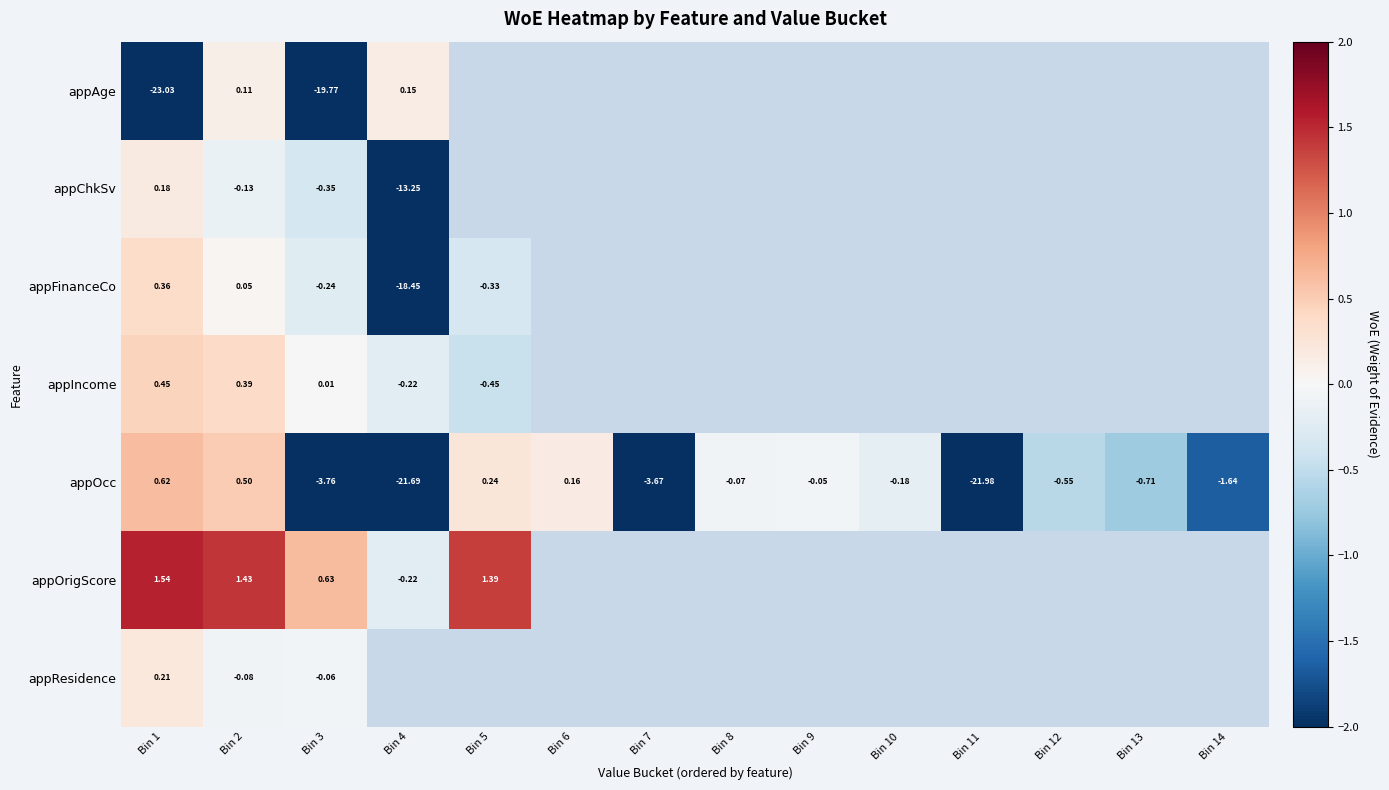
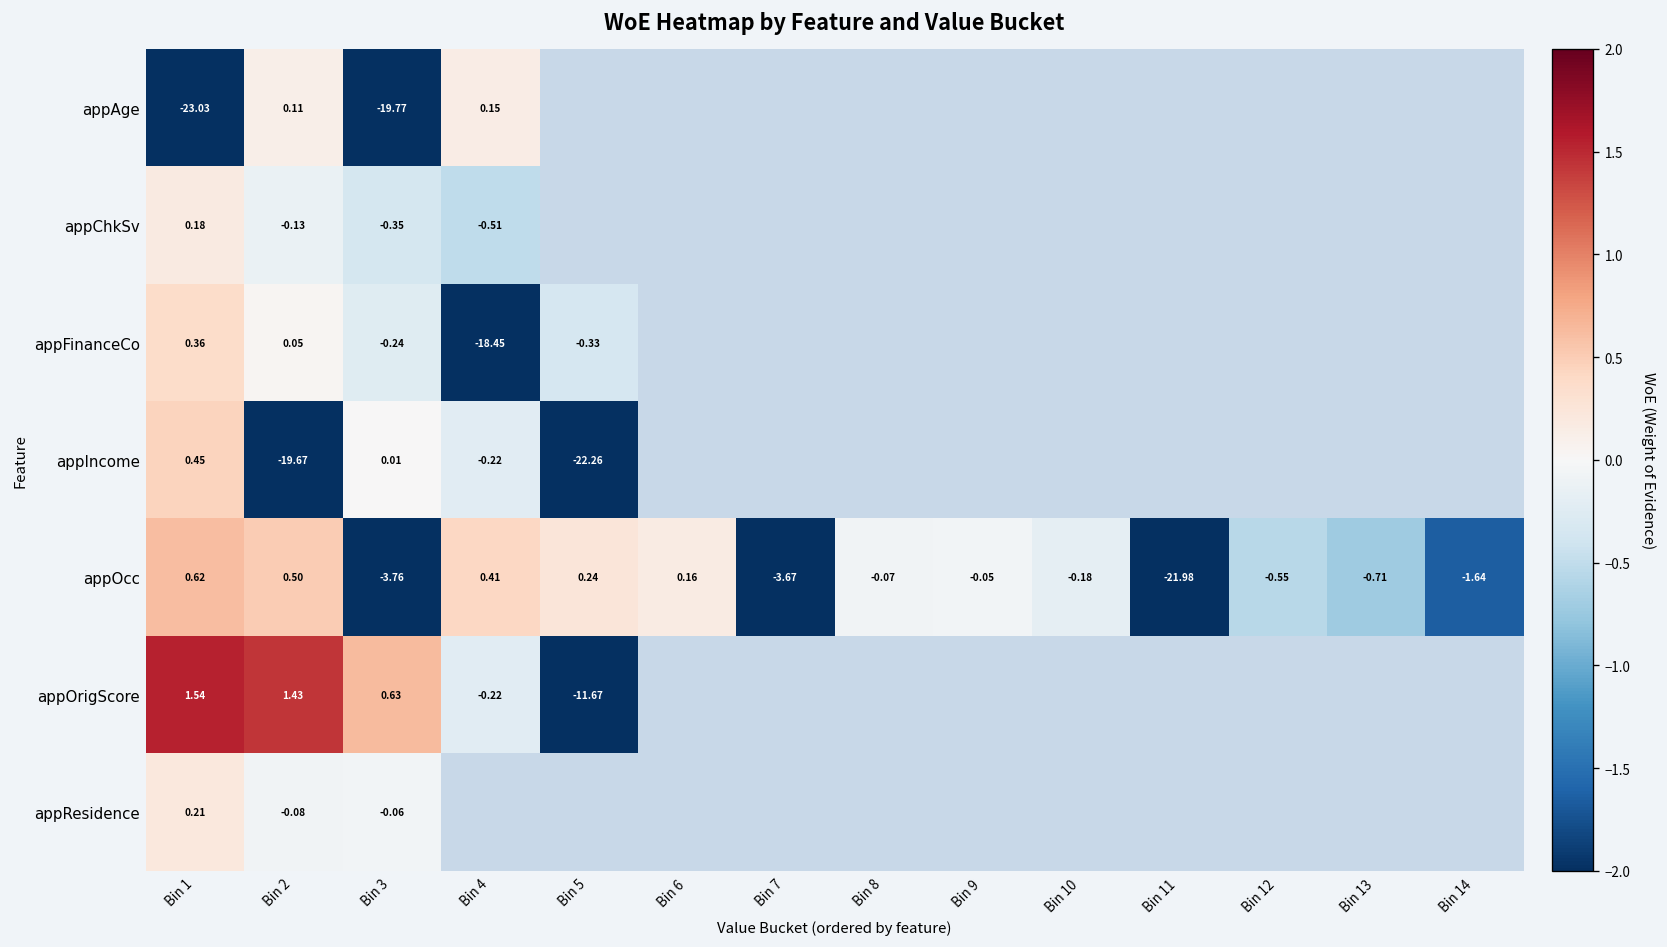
appChkSv, Bin 4: -13.25 -> -0.51
appIncome, Bin 2: 0.39 -> -19.67
appIncome, Bin 5: -0.45 -> -22.26
appOcc, Bin 4: -21.69 -> 0.41
appOrigScore, Bin 5: 1.39 -> -11.67
